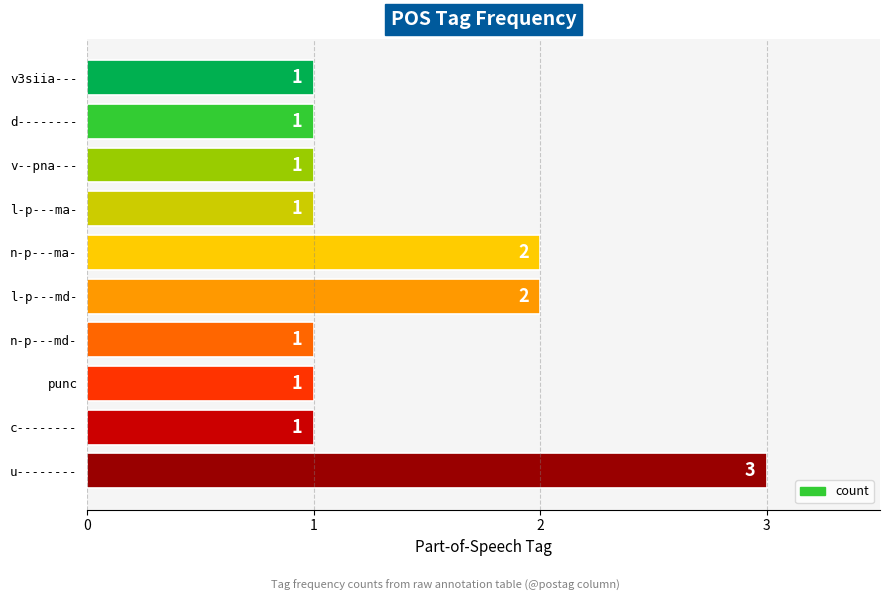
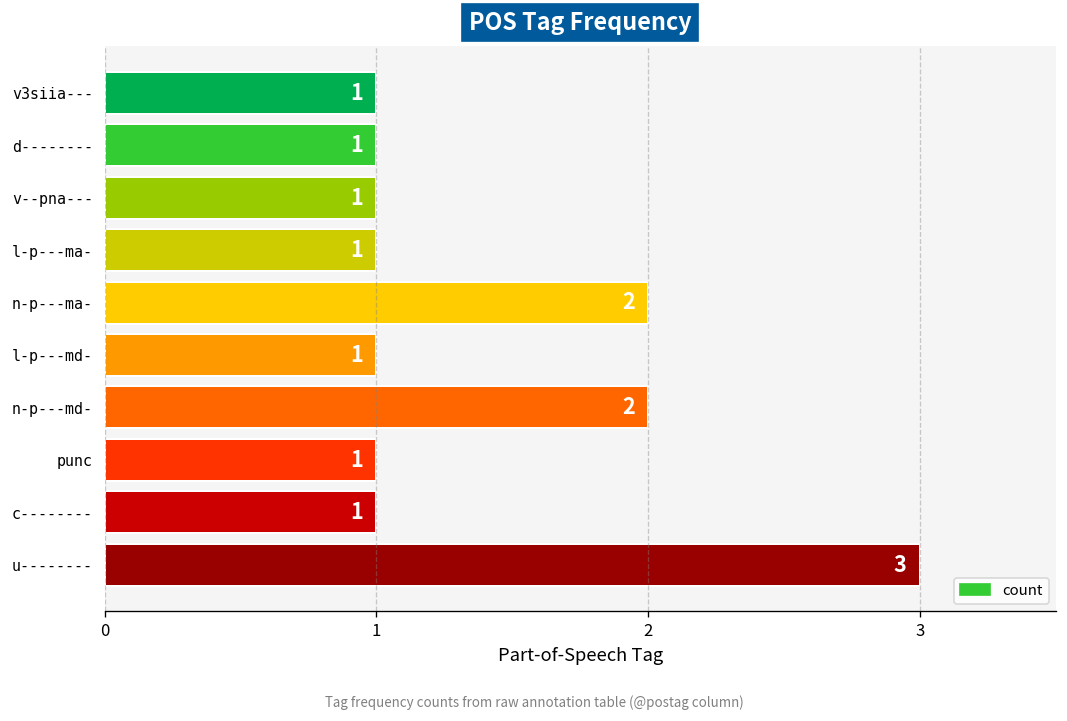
l-p---md-: 2 -> 1
n-p---md-: 1 -> 2
